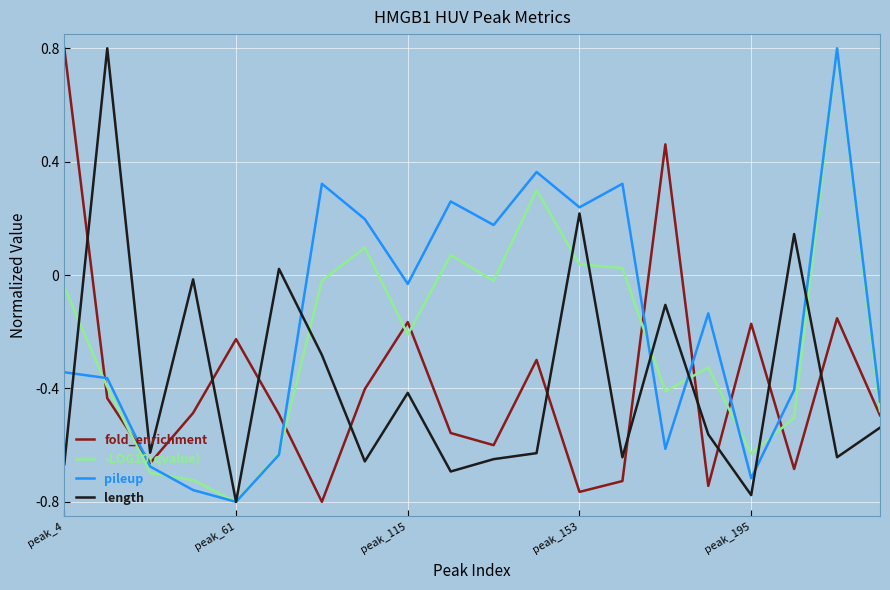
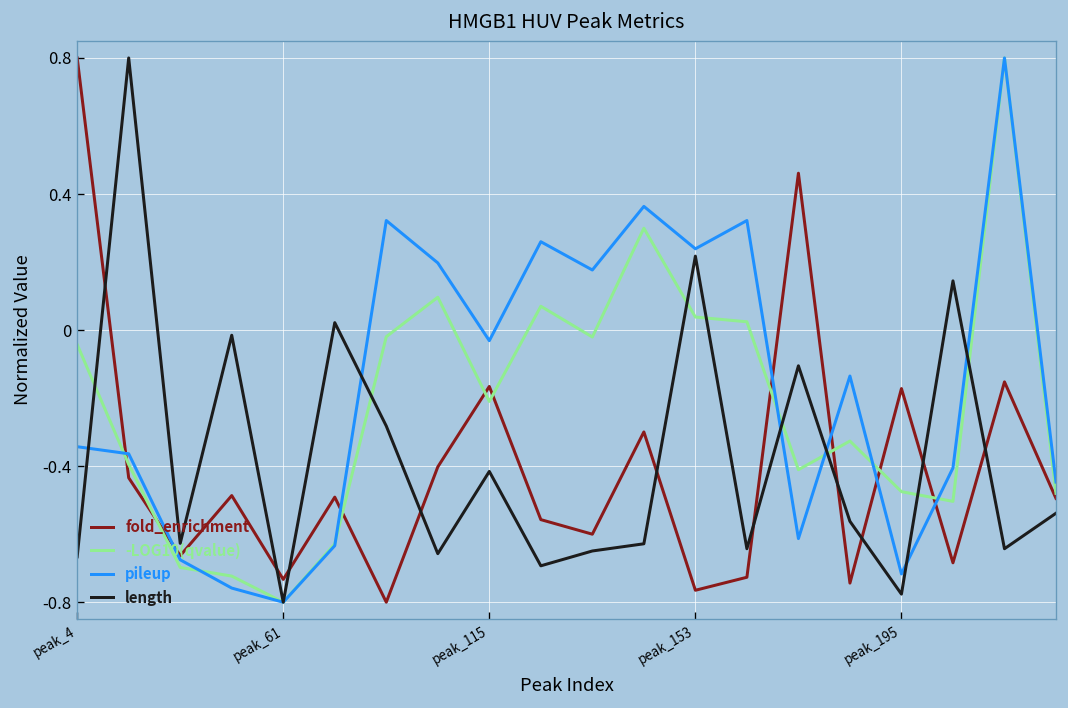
fold_enrichment, peak_61: -0.23 -> -0.73
-LOG10(qvalue), peak_195: -0.63 -> -0.47
